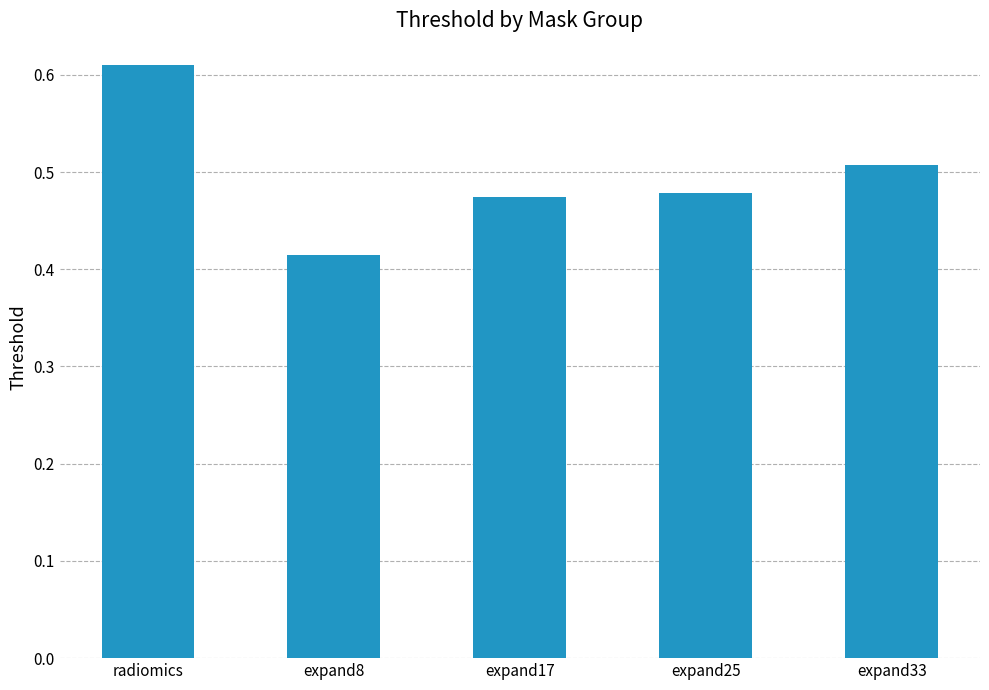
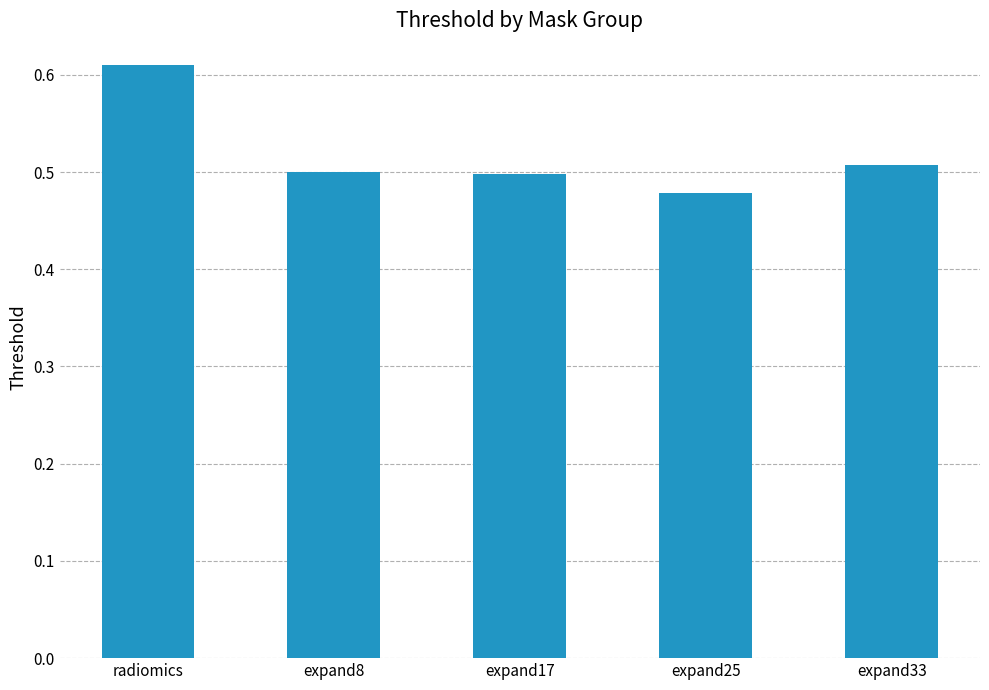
expand8: 0.41 -> 0.50
expand17: 0.47 -> 0.50
